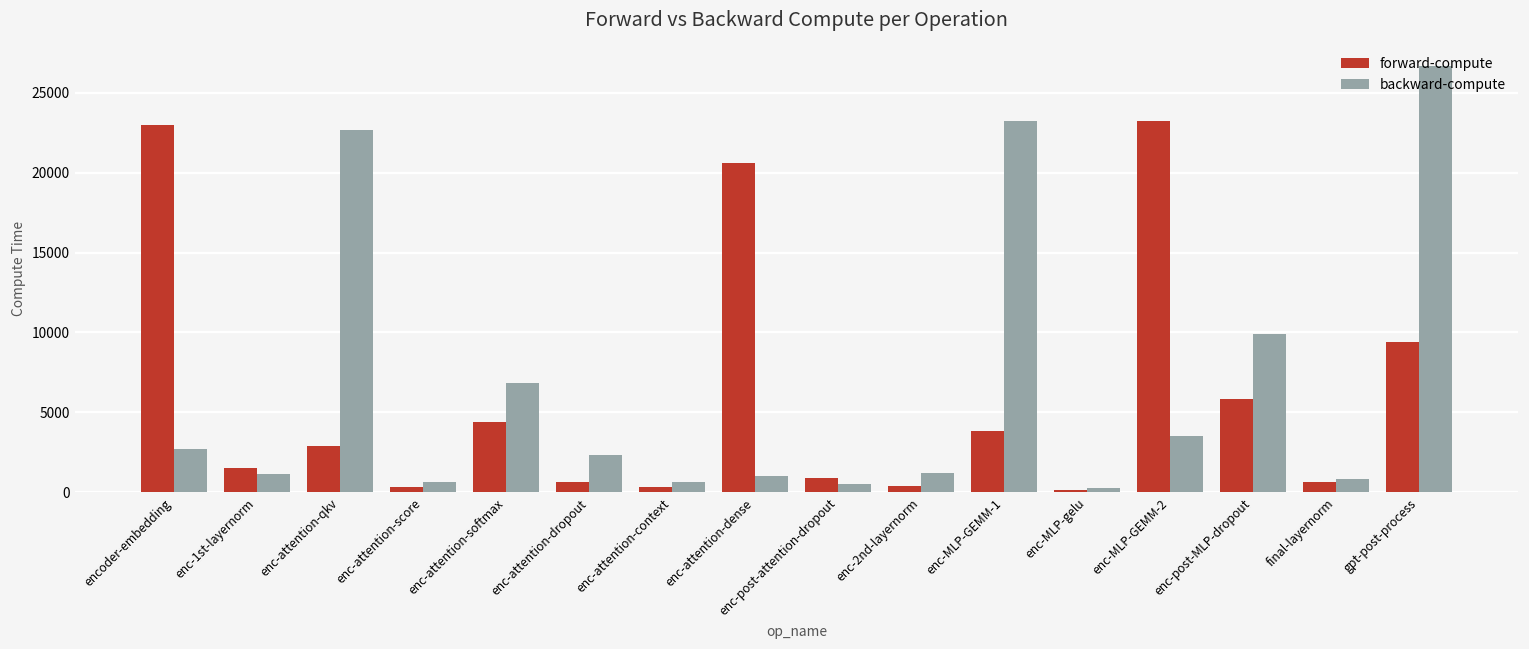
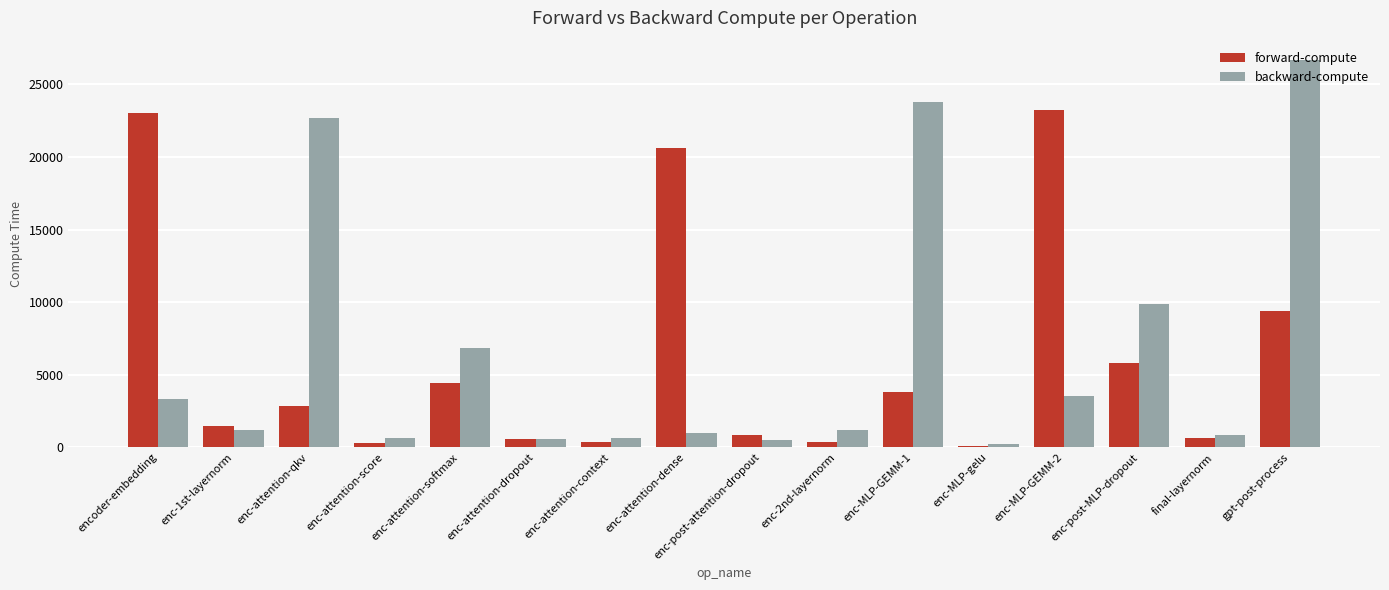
backward-compute, encoder-embedding: 2700 -> 3300
backward-compute, enc-attention-dropout: 2300 -> 500
backward-compute, enc-MLP-GEMM-1: 23300 -> 23800
